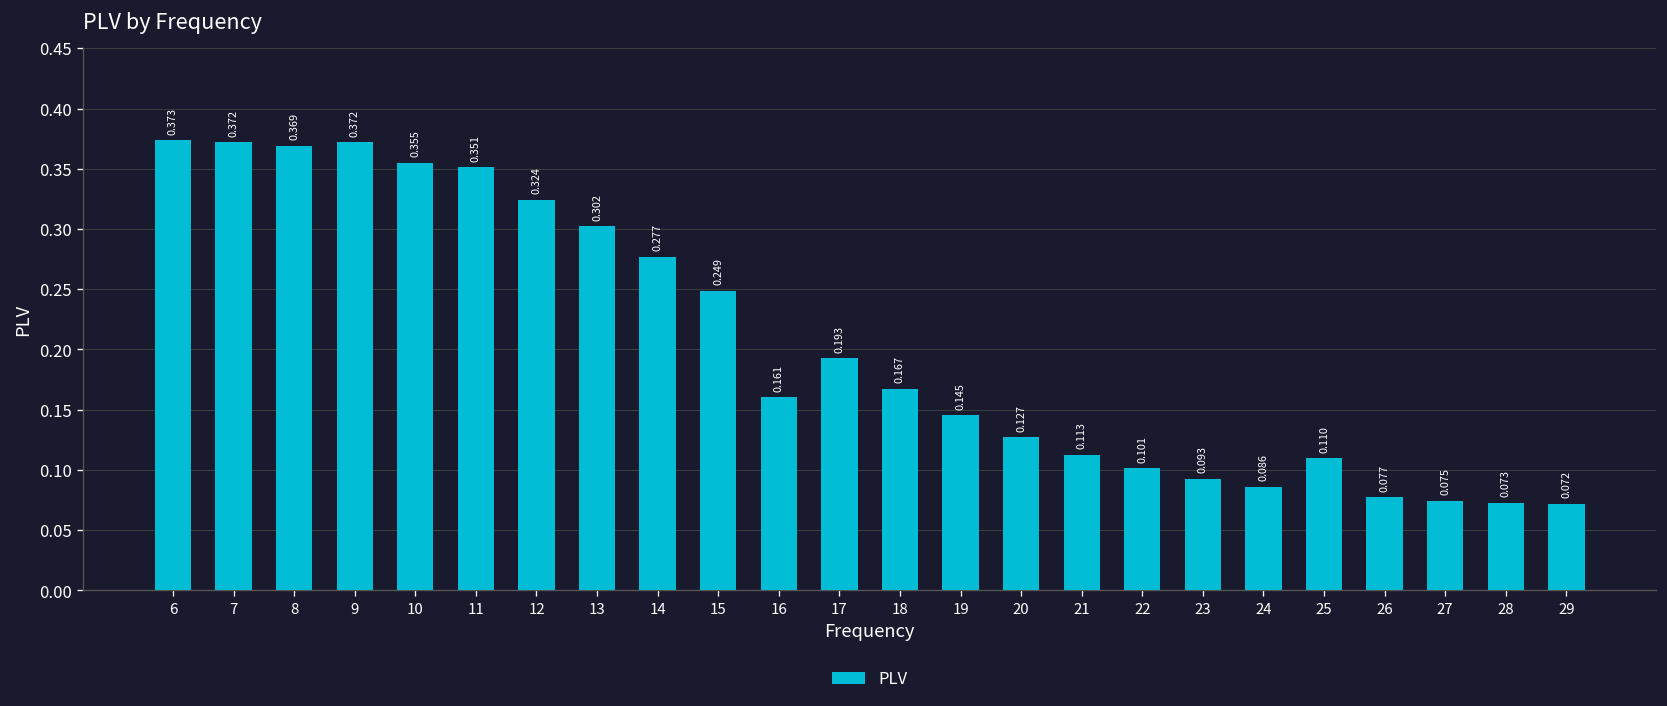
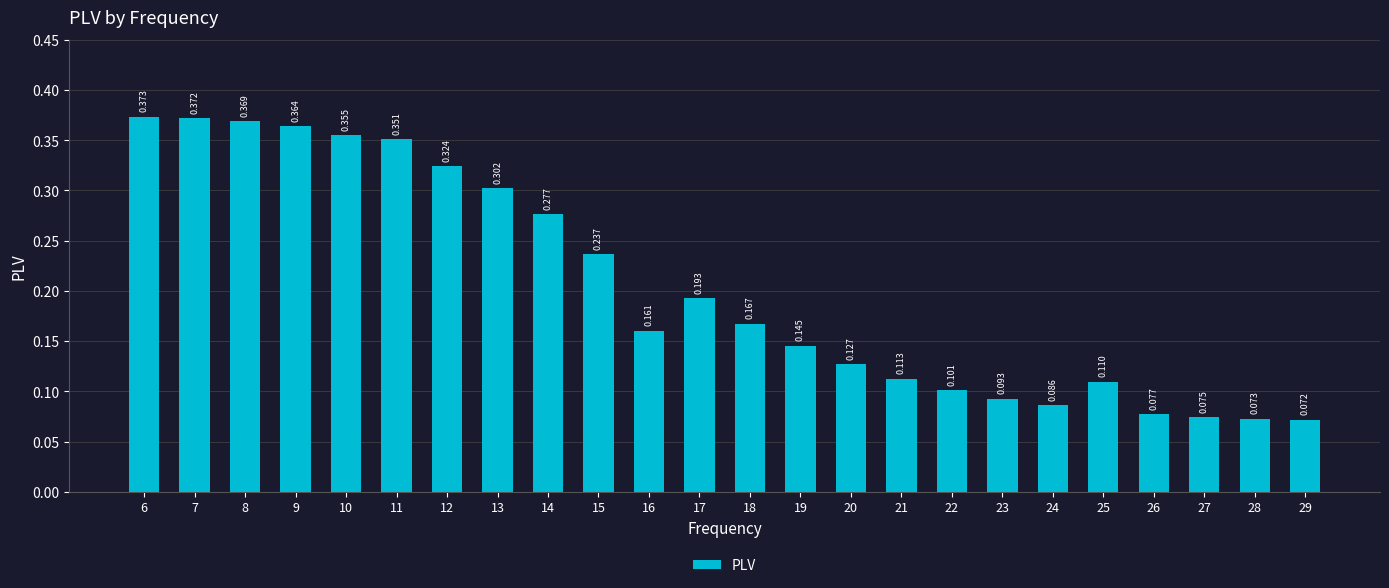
9: 0.372 -> 0.364
15: 0.249 -> 0.237
